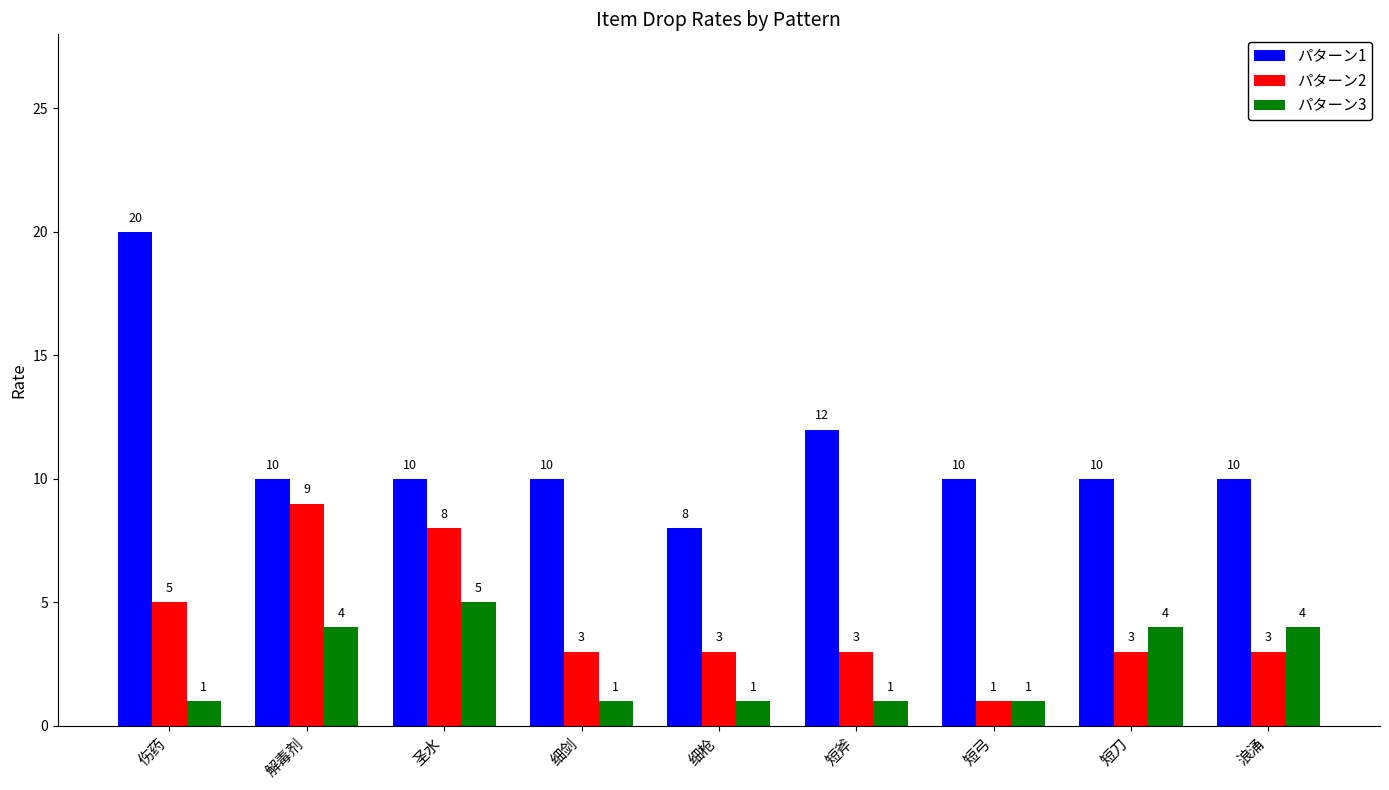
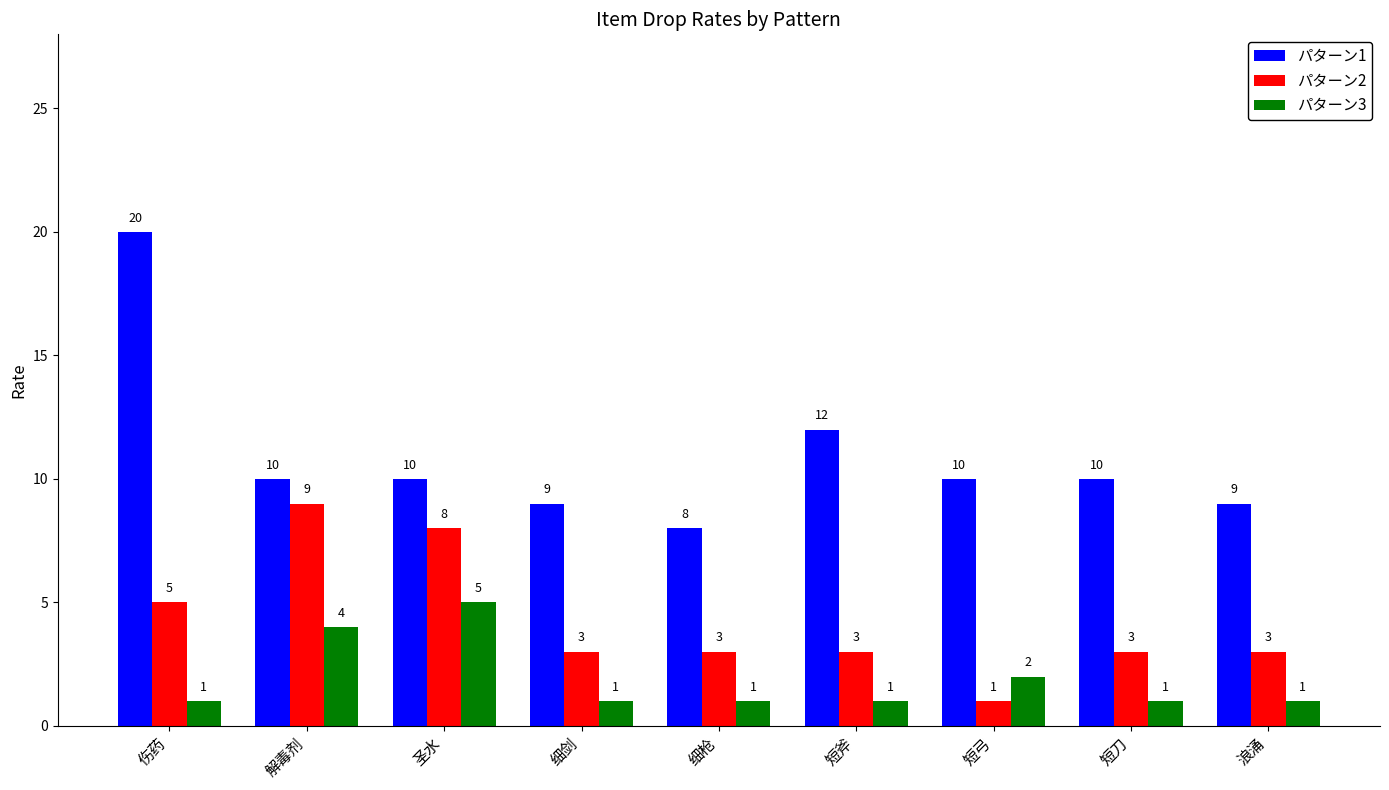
パターン1, 细剑: 10 -> 9
パターン3, 短弓: 1 -> 2
パターン3, 短刀: 4 -> 1
パターン1, 浪涌: 10 -> 9
パターン3, 浪涌: 4 -> 1
